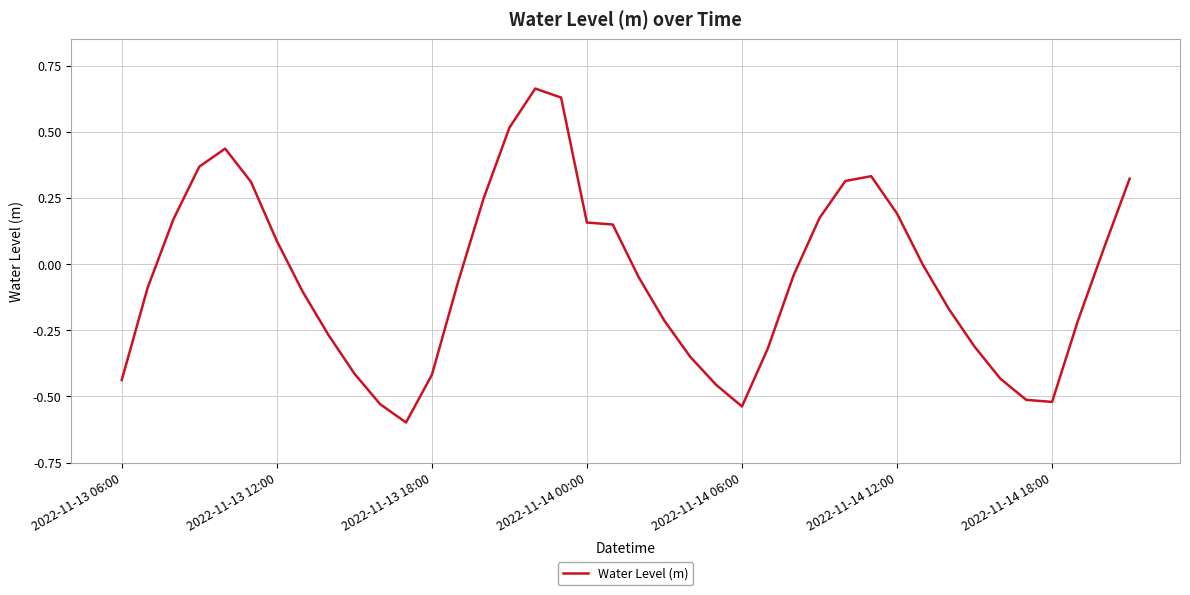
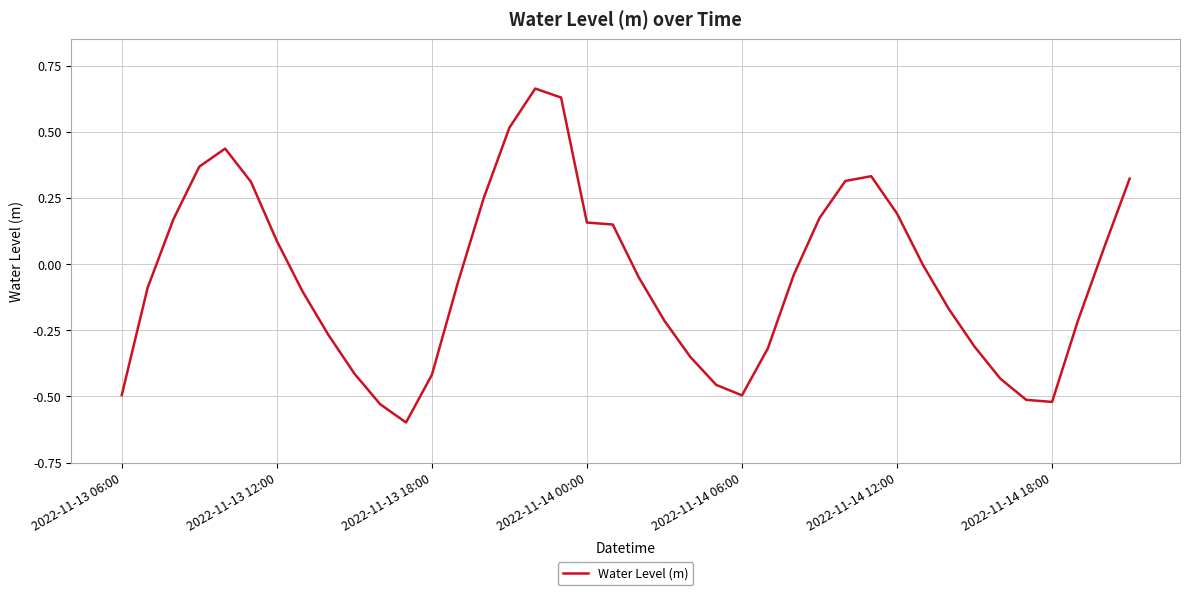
2022-11-13 06:00: -0.44 -> -0.49
2022-11-14 06:00: -0.54 -> -0.50
